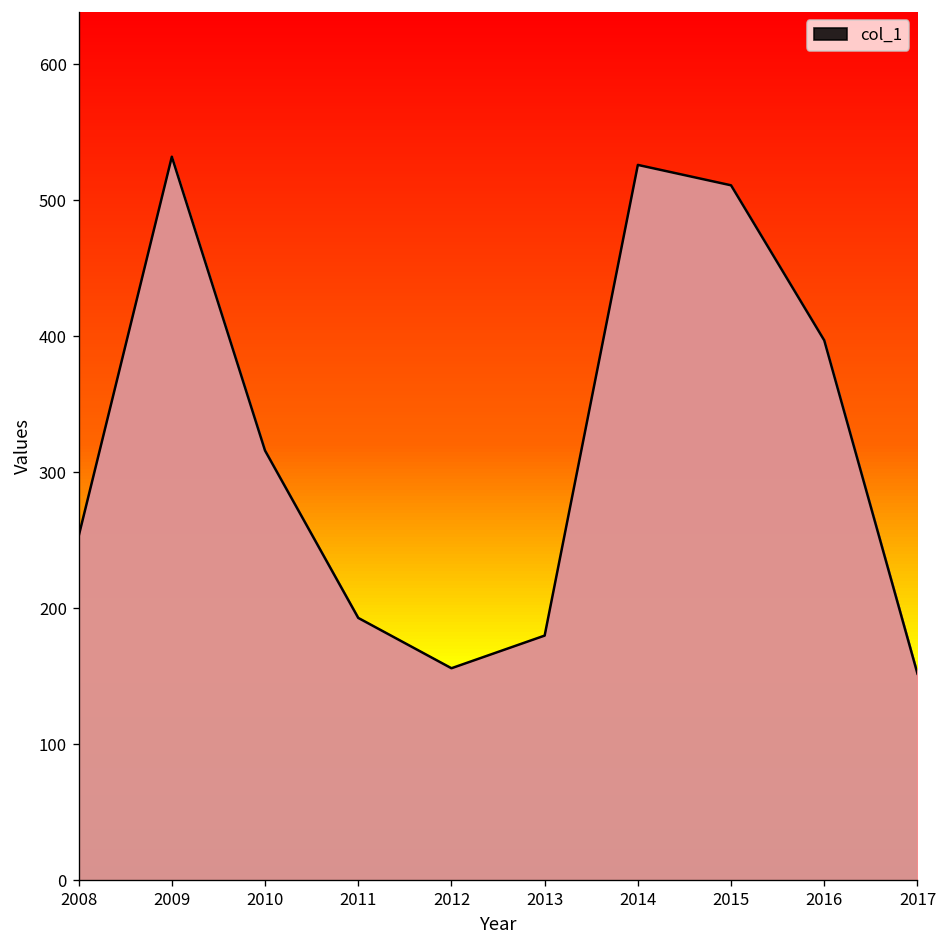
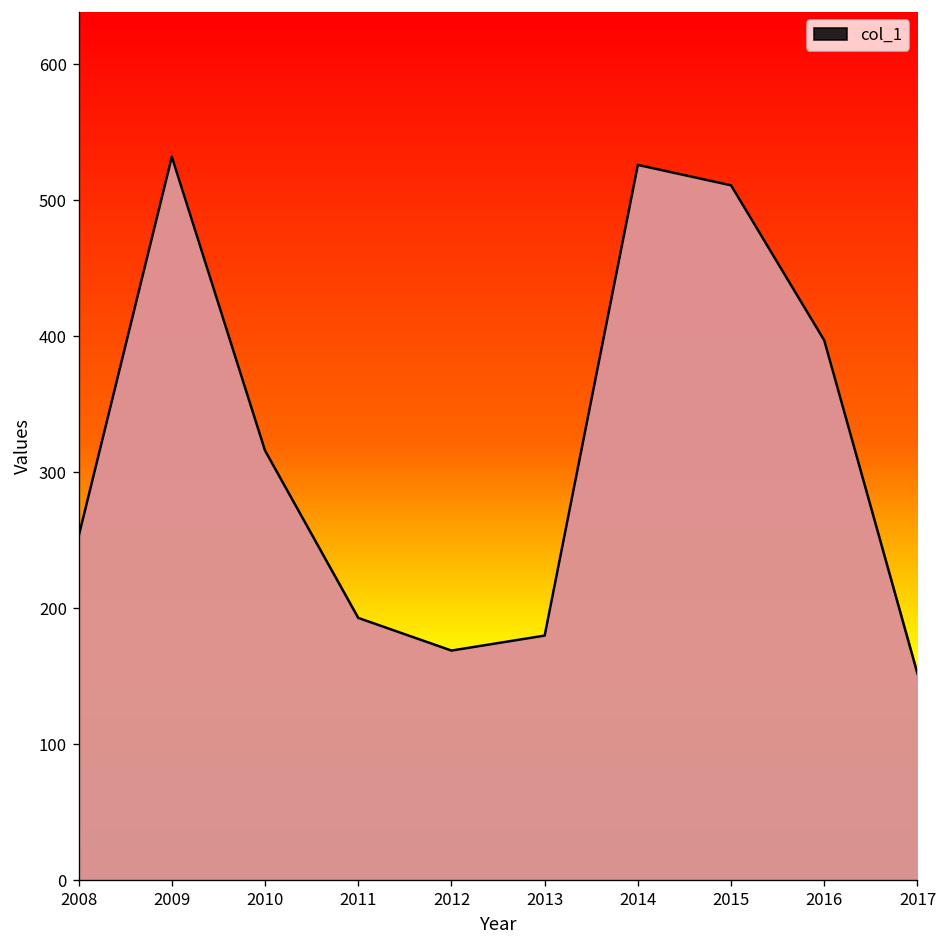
2012: 156 -> 169
